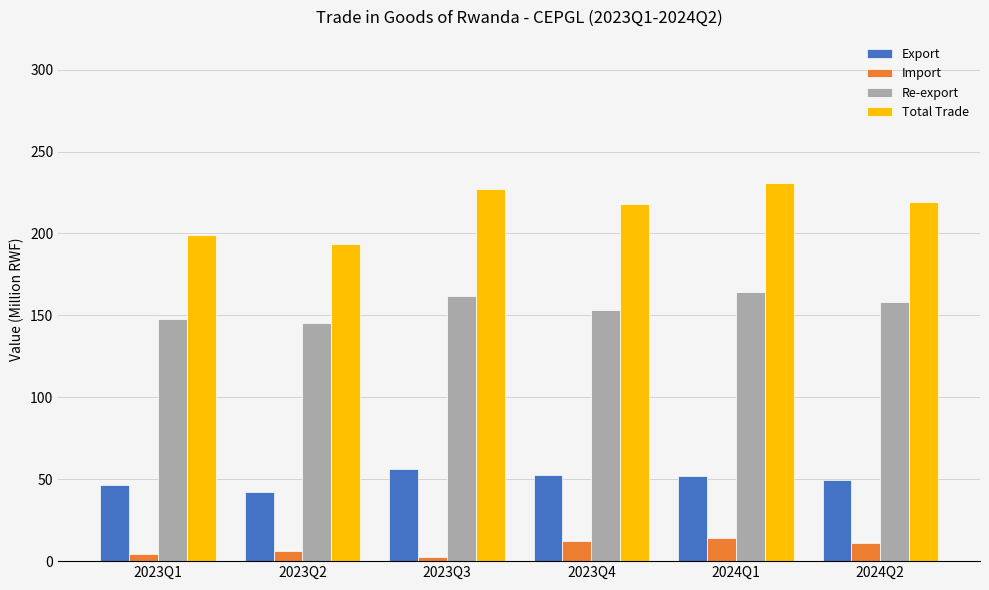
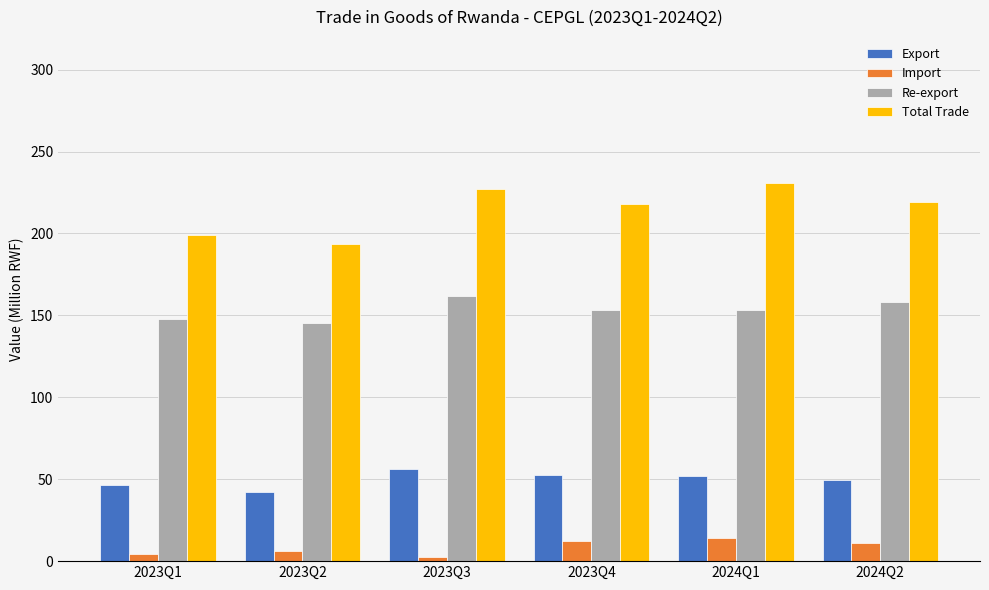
Re-export, 2024Q1: 164 -> 153
